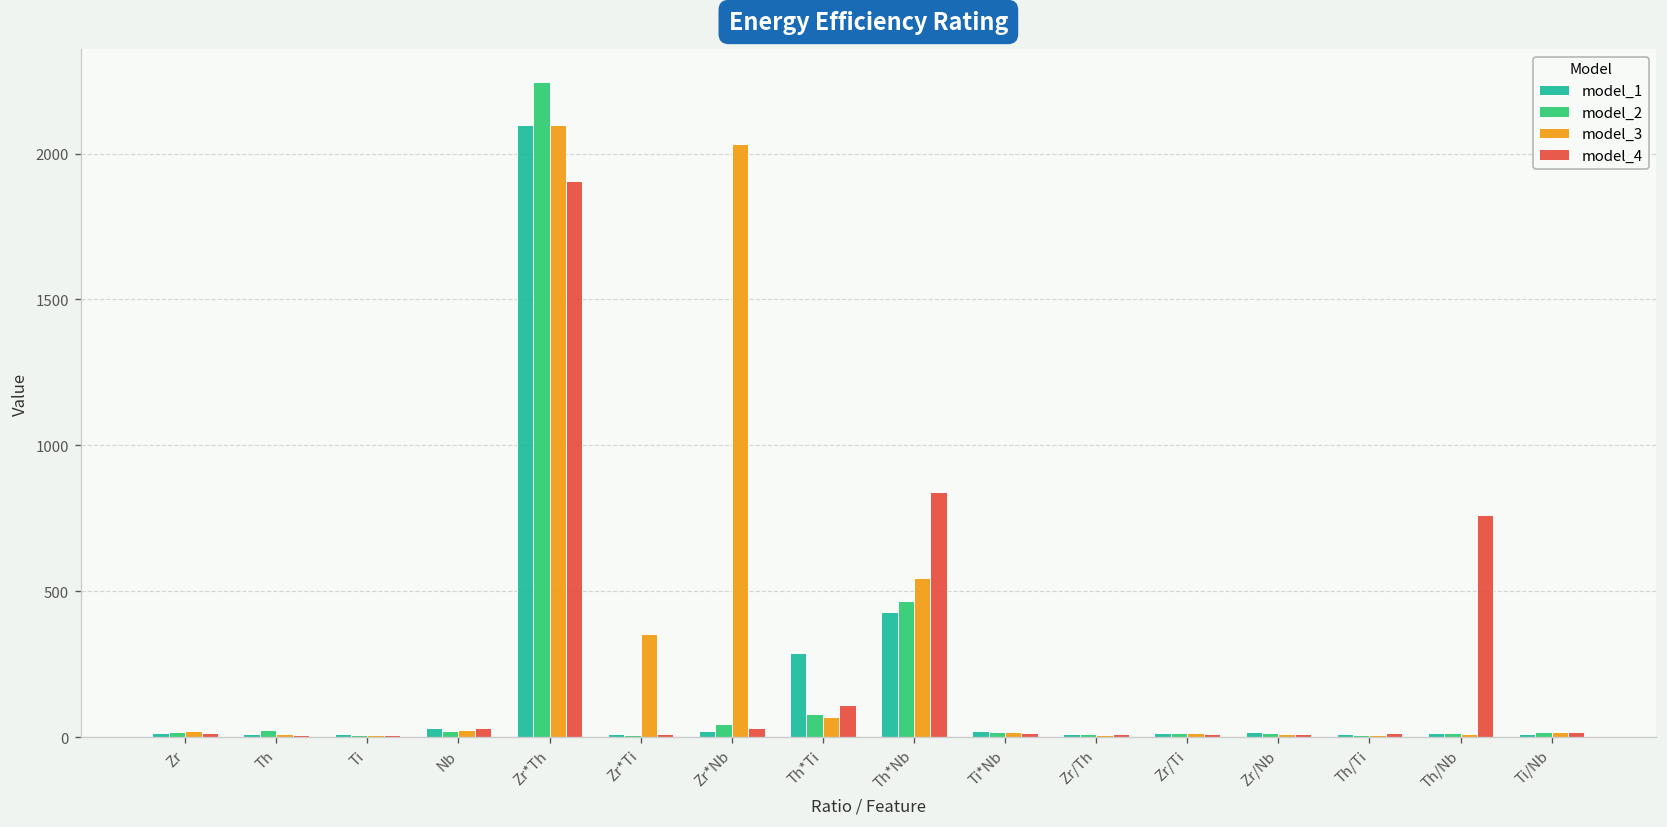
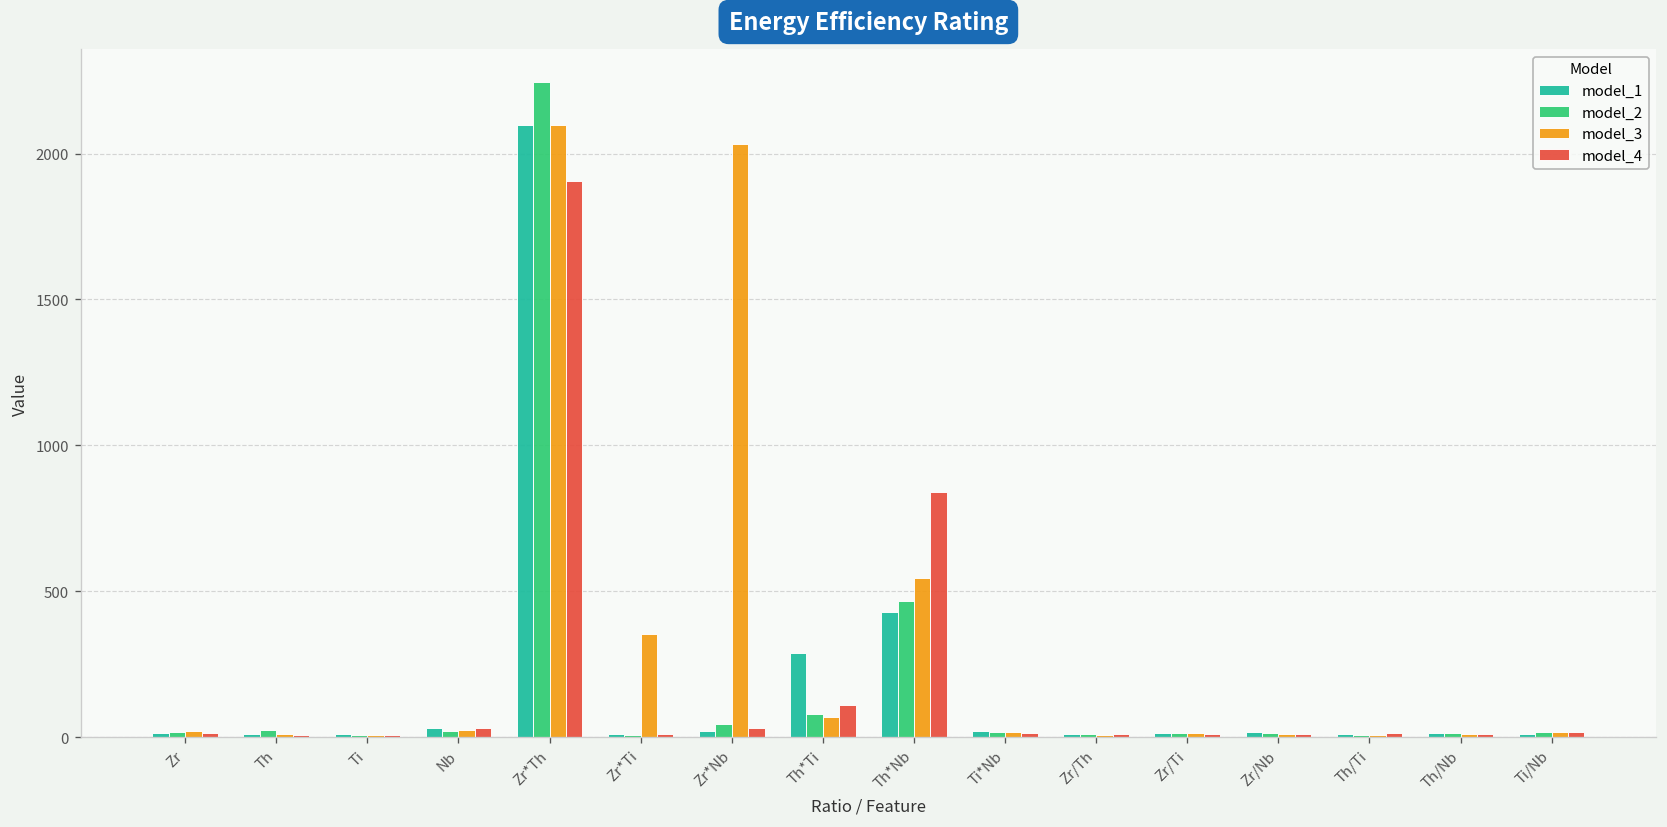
model_4, Th/Nb: 760 -> 10
